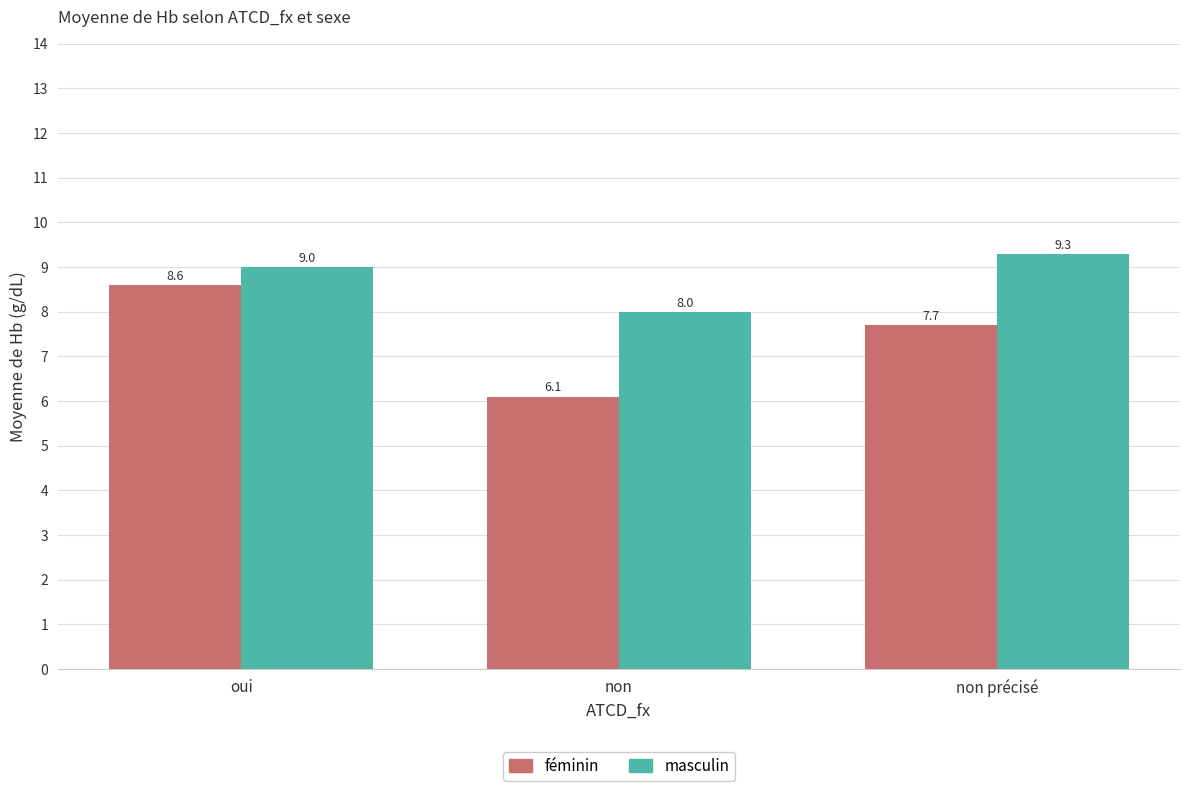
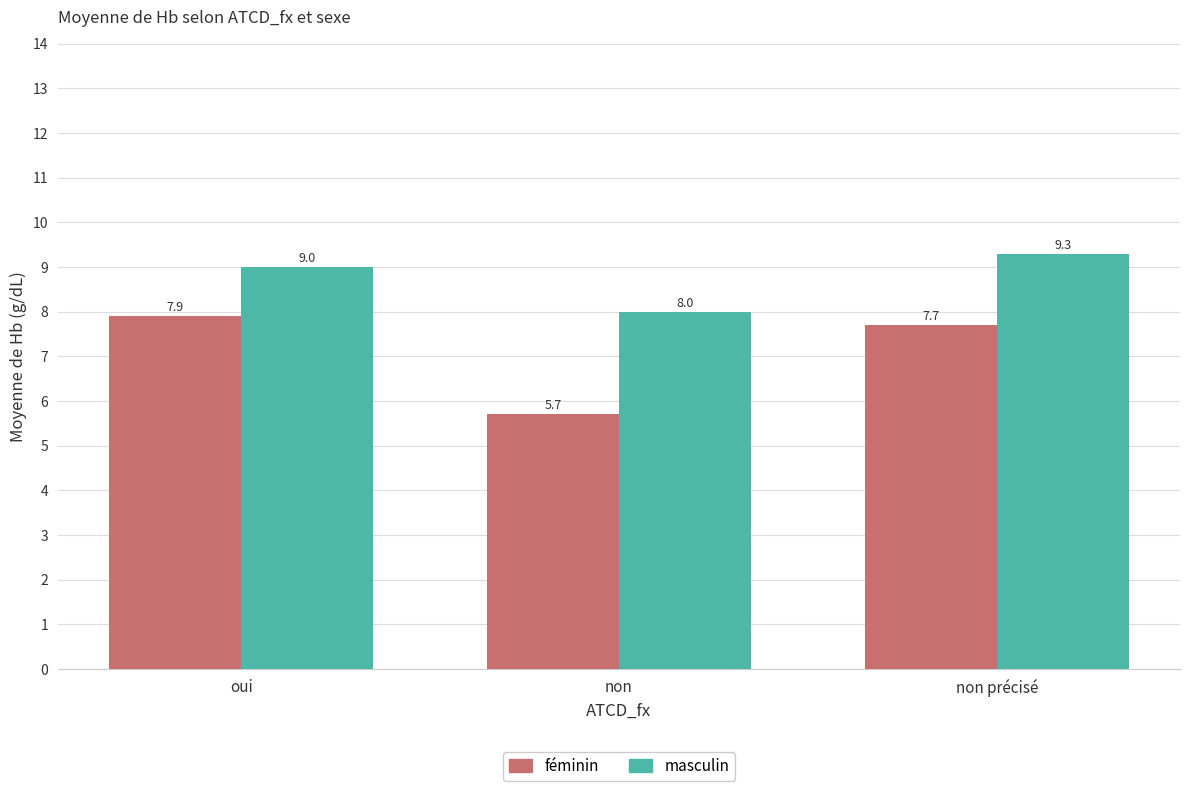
féminin, oui: 8.6 -> 7.9
féminin, non: 6.1 -> 5.7
